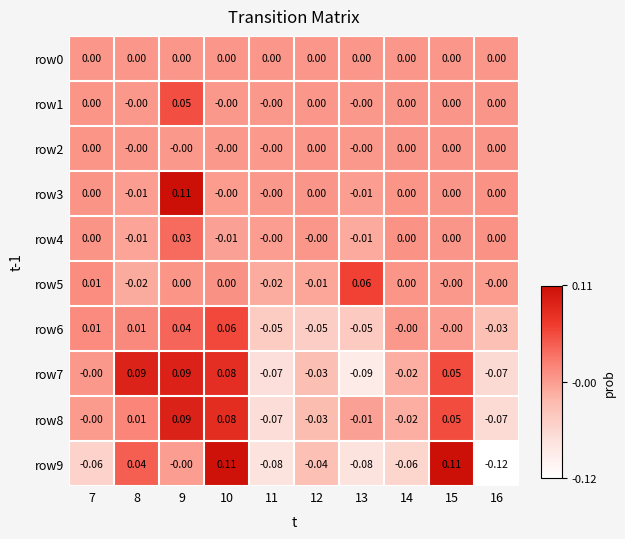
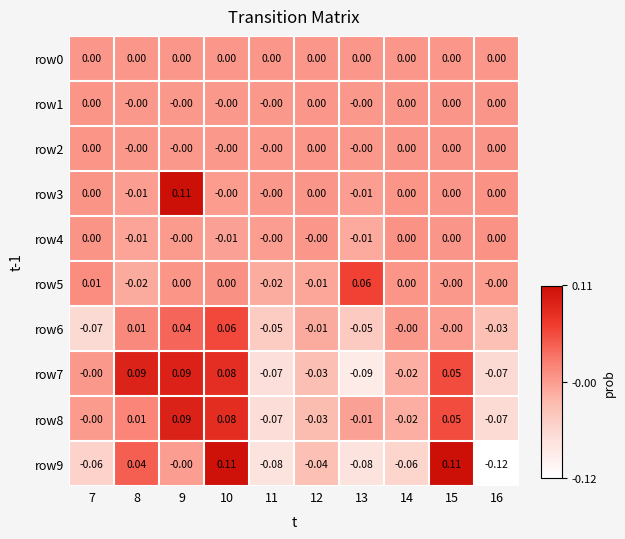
row1, 9: 0.05 -> -0.00
row4, 9: 0.03 -> -0.00
row6, 7: 0.01 -> -0.07
row6, 12: -0.05 -> -0.01
